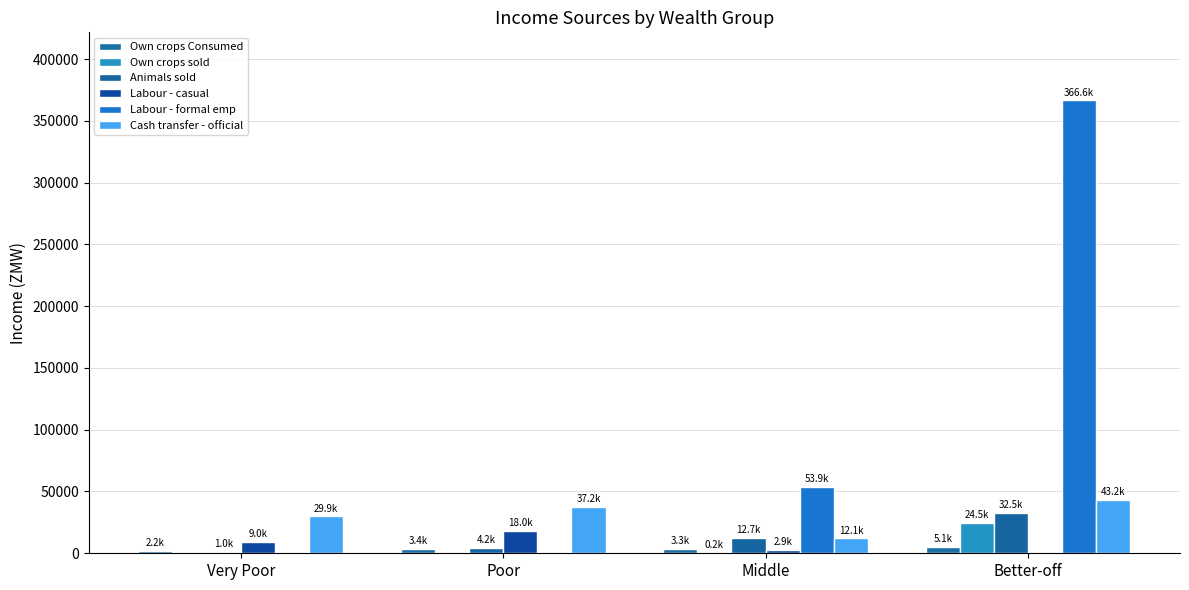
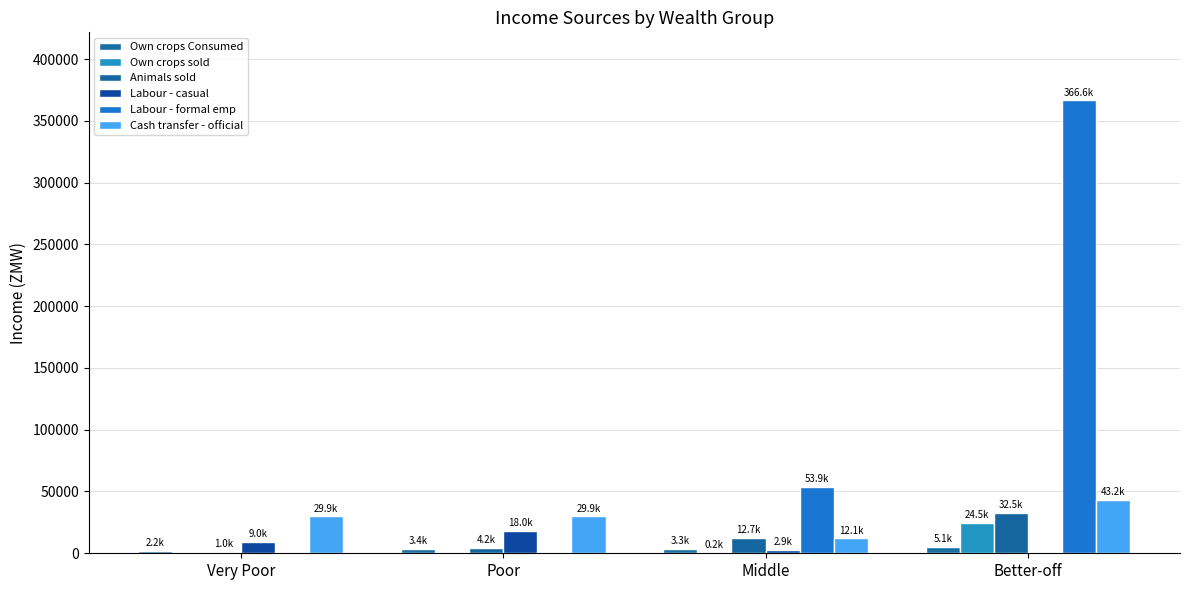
Cash transfer - official, Poor: 37.2k -> 29.9k
